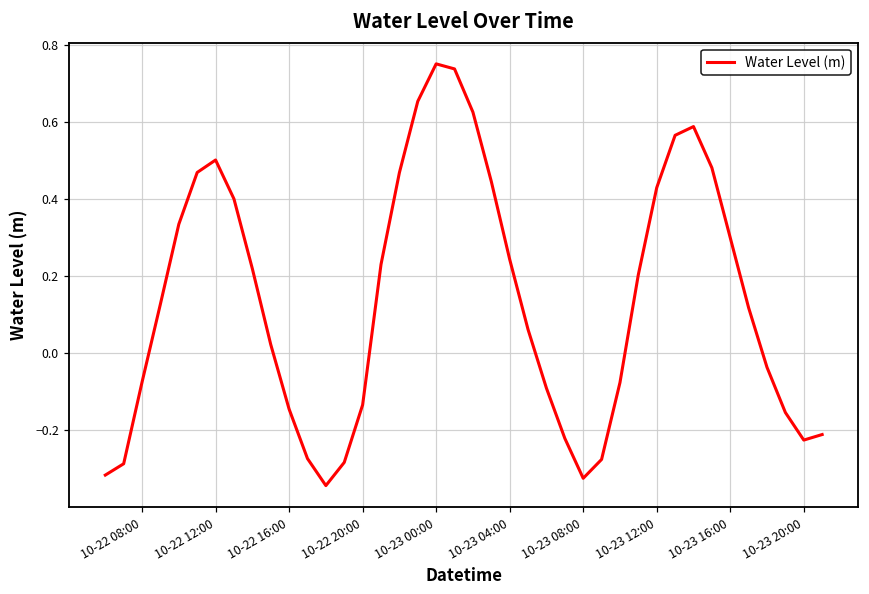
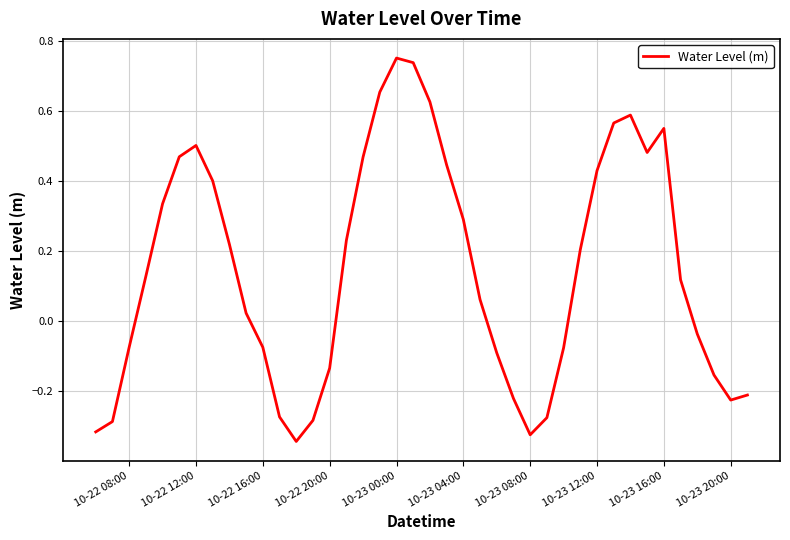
10-22 16:00: -0.14 -> -0.07
10-23 04:00: 0.24 -> 0.29
10-23 16:00: 0.30 -> 0.55
